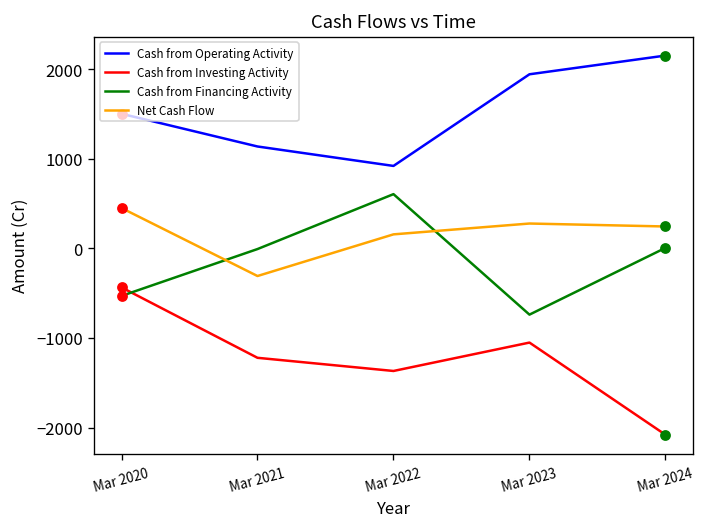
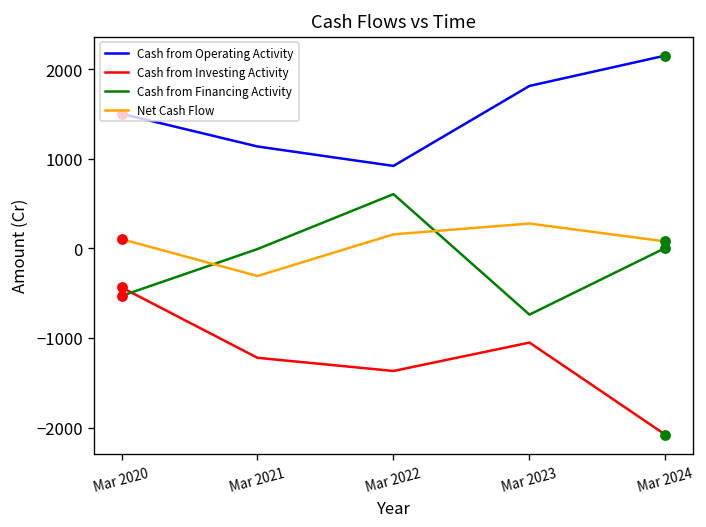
Net Cash Flow, Mar 2020: 500 -> 100
Cash from Operating Activity, Mar 2023: 1900 -> 1800
Net Cash Flow, Mar 2024: 200 -> 100
